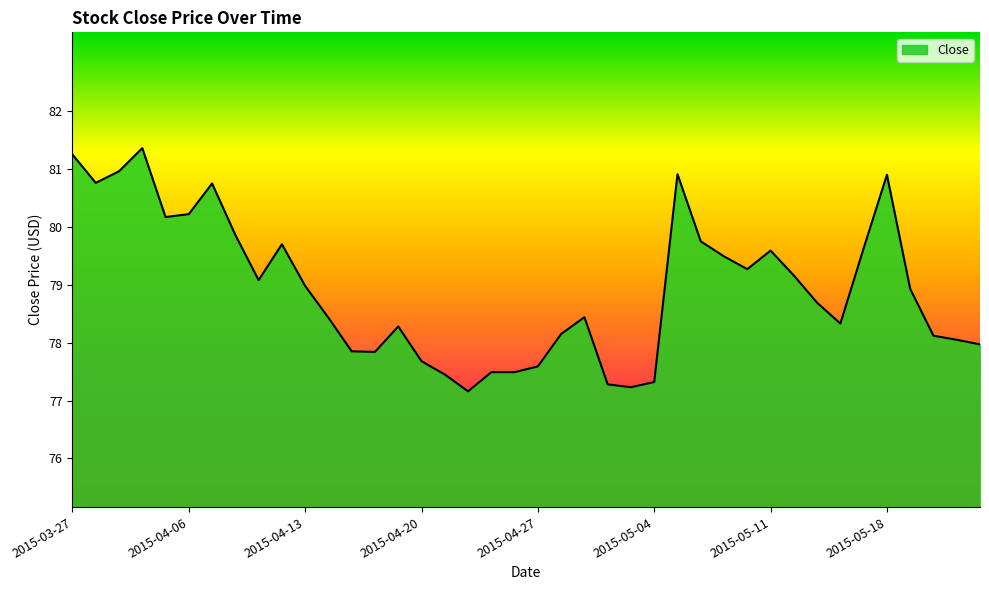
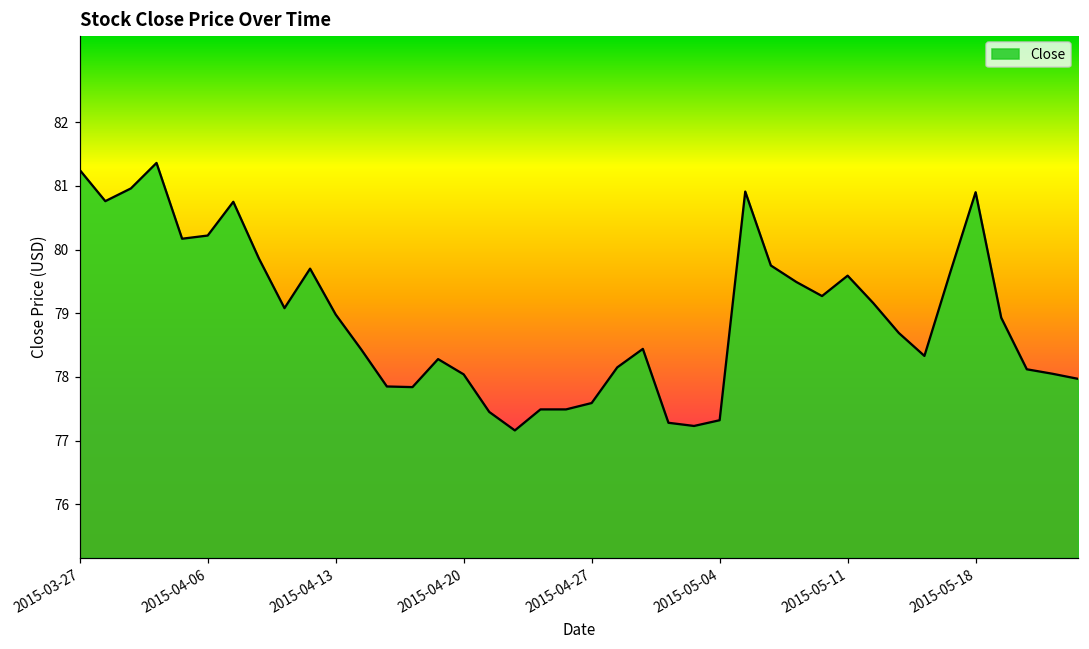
2015-04-20: 77.7 -> 78.0
